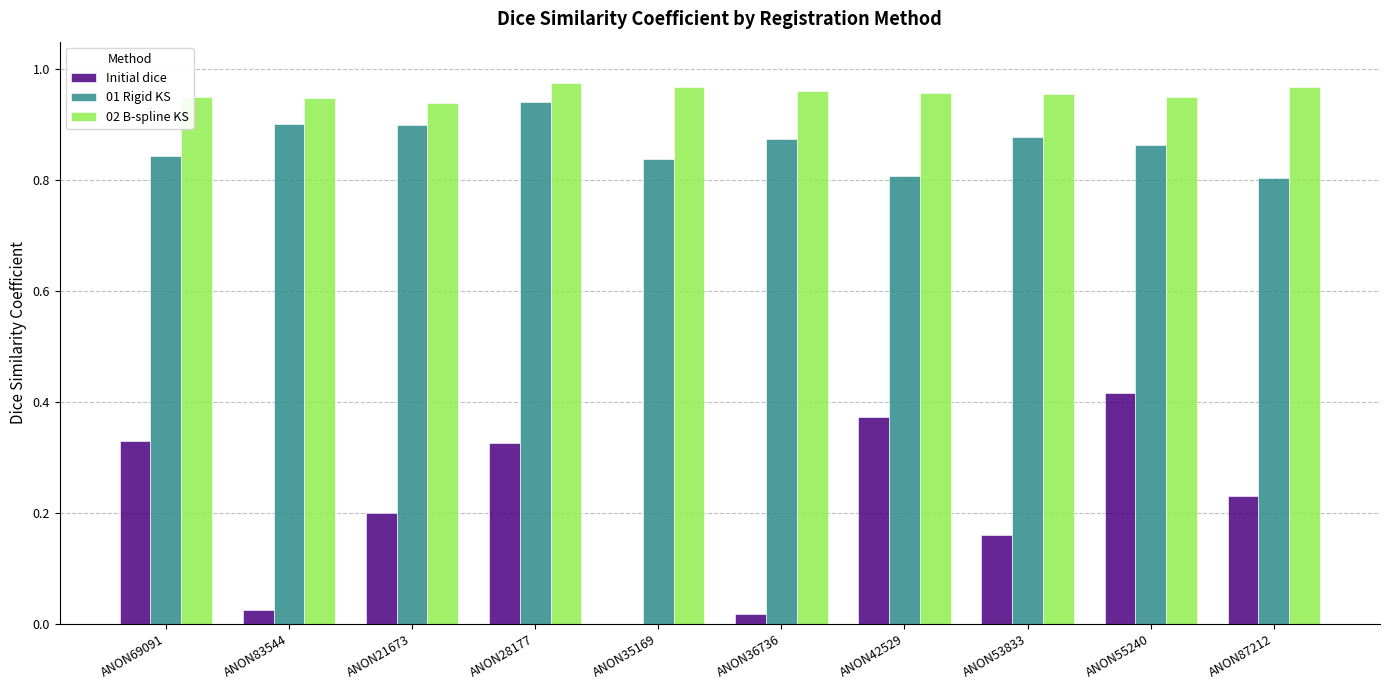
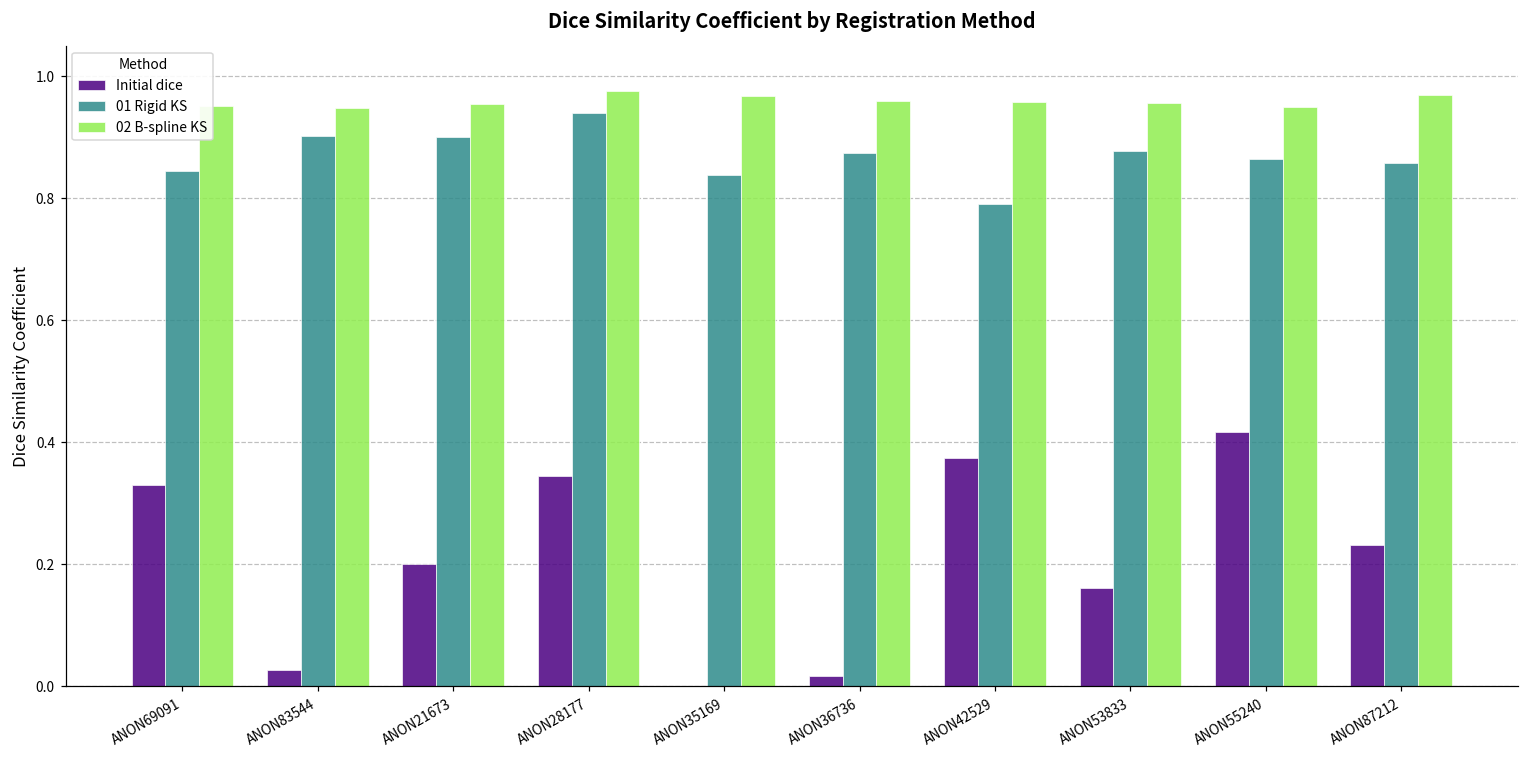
02 B-spline KS, ANON21673: 0.94 -> 0.95
Initial dice, ANON28177: 0.33 -> 0.35
01 Rigid KS, ANON42529: 0.81 -> 0.79
01 Rigid KS, ANON87212: 0.80 -> 0.86
